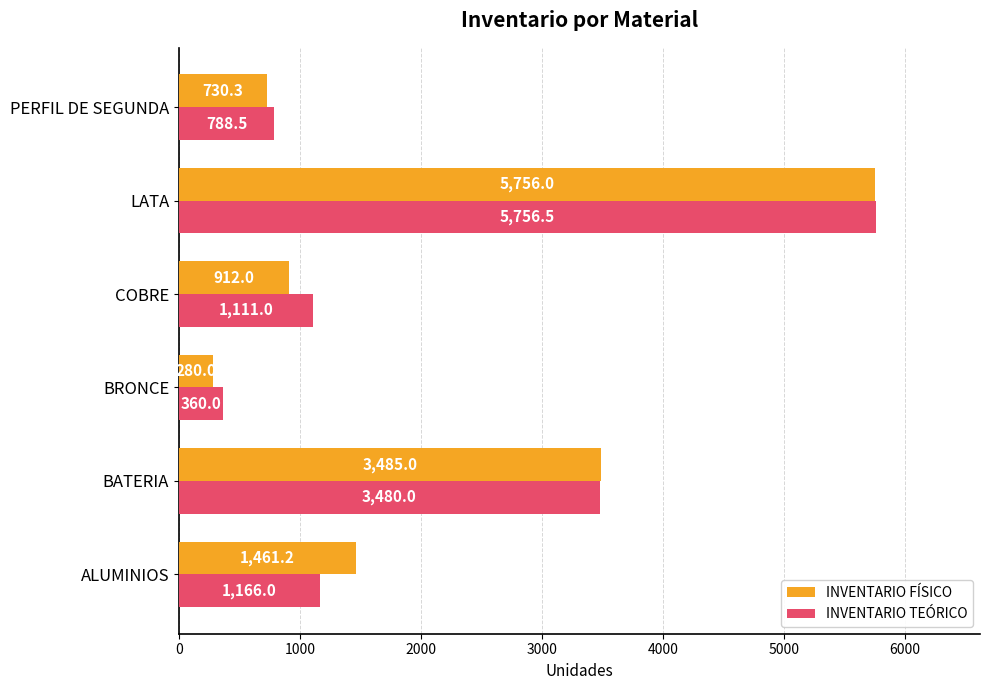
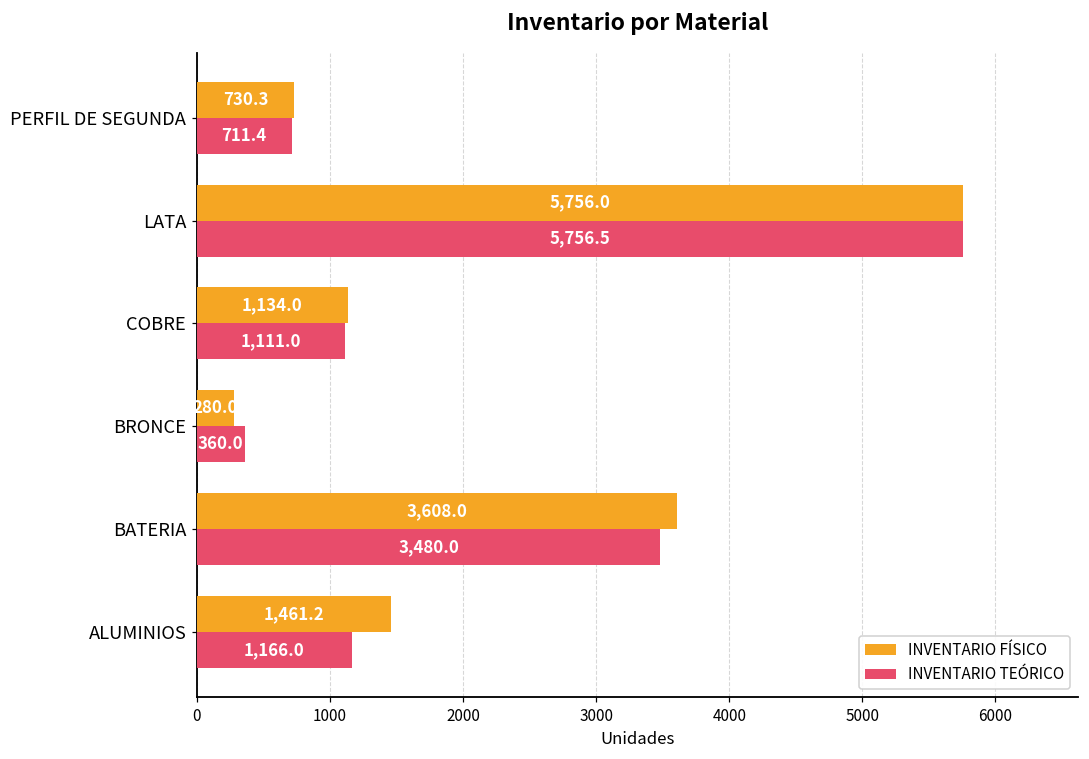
INVENTARIO TEÓRICO, PERFIL DE SEGUNDA: 788.5 -> 711.4
INVENTARIO FÍSICO, COBRE: 912.0 -> 1,134.0
INVENTARIO FÍSICO, BATERIA: 3,485.0 -> 3,608.0
